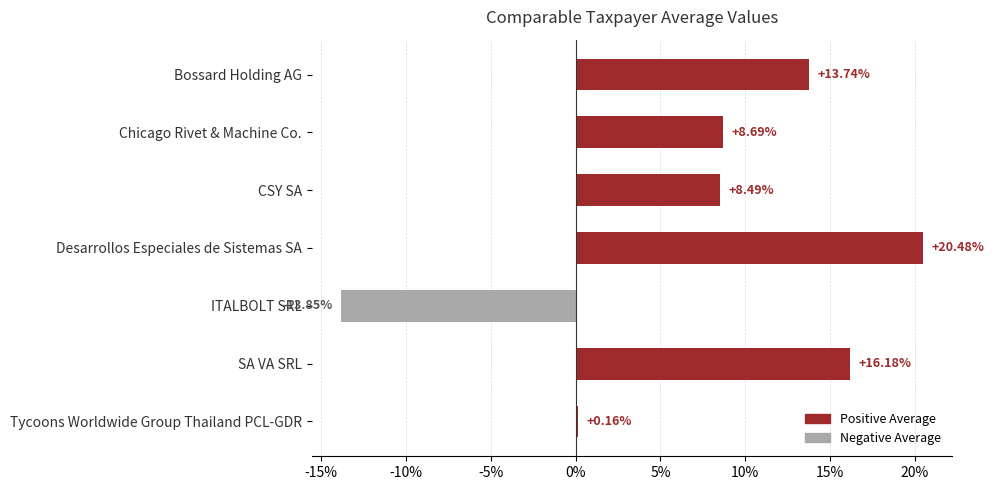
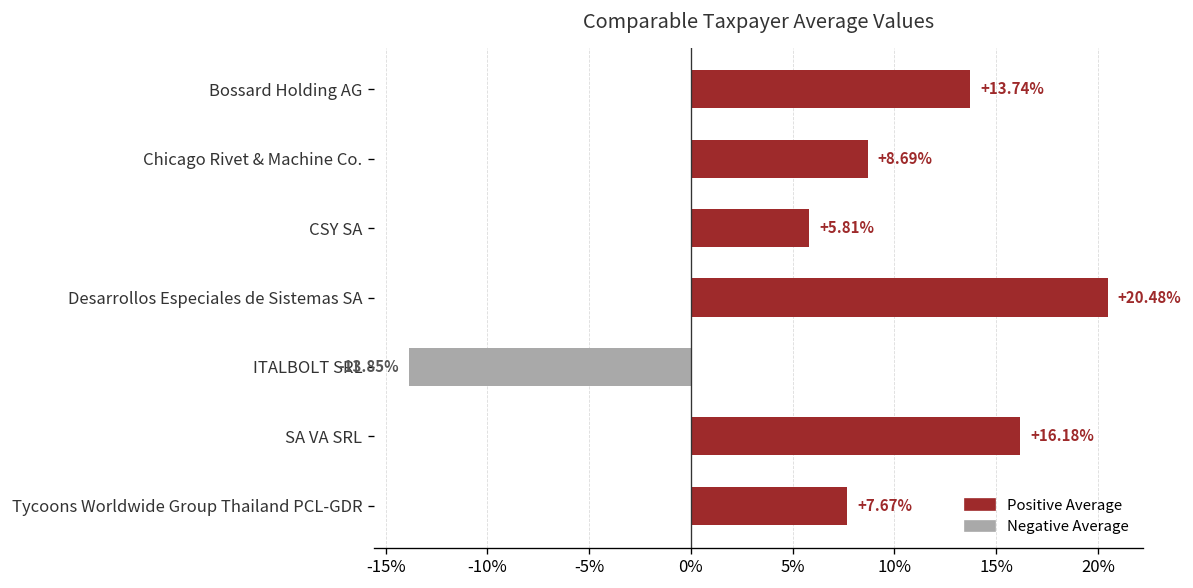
CSY SA: +8.49% -> +5.81%
Tycoons Worldwide Group Thailand PCL-GDR: +0.16% -> +7.67%
